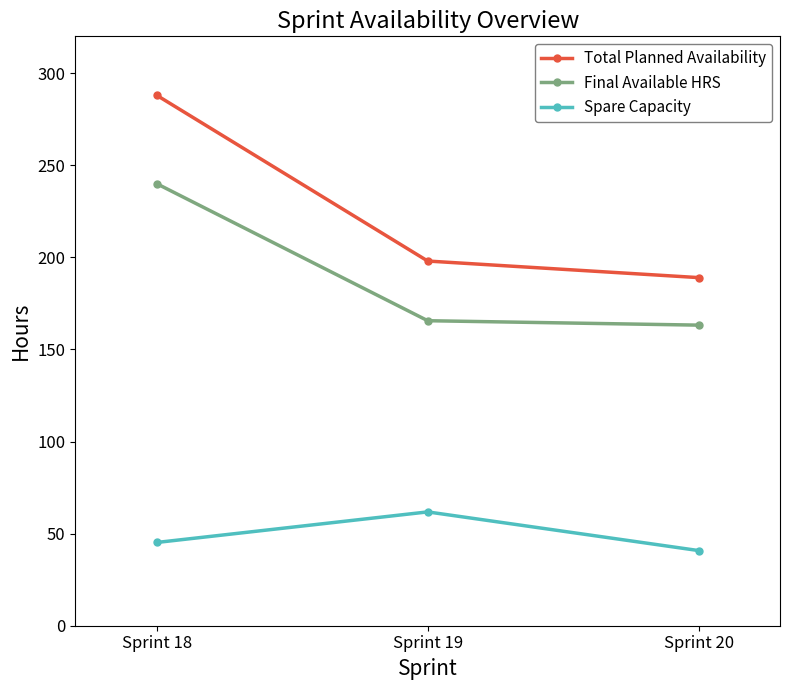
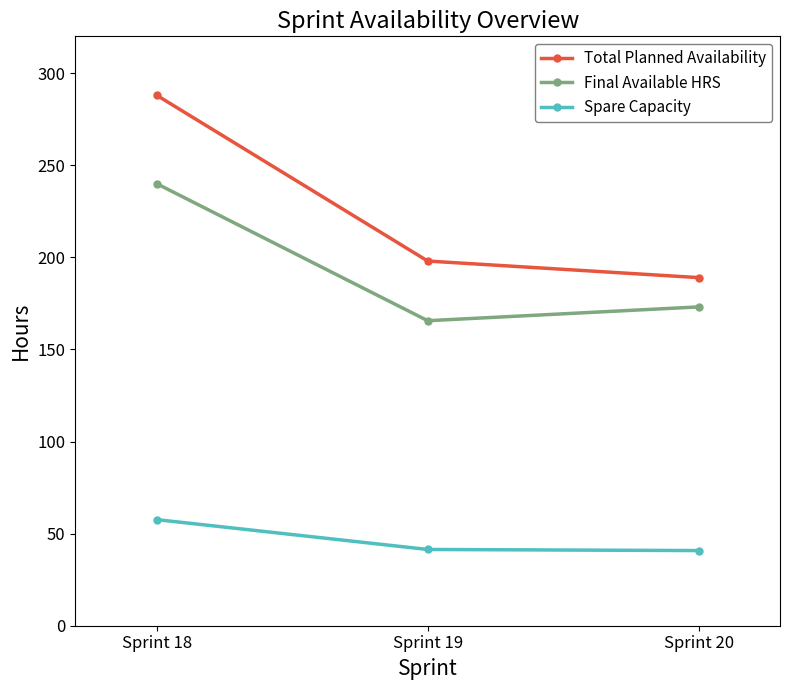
Spare Capacity, Sprint 18: 45 -> 58
Spare Capacity, Sprint 19: 62 -> 41
Final Available HRS, Sprint 20: 163 -> 173
